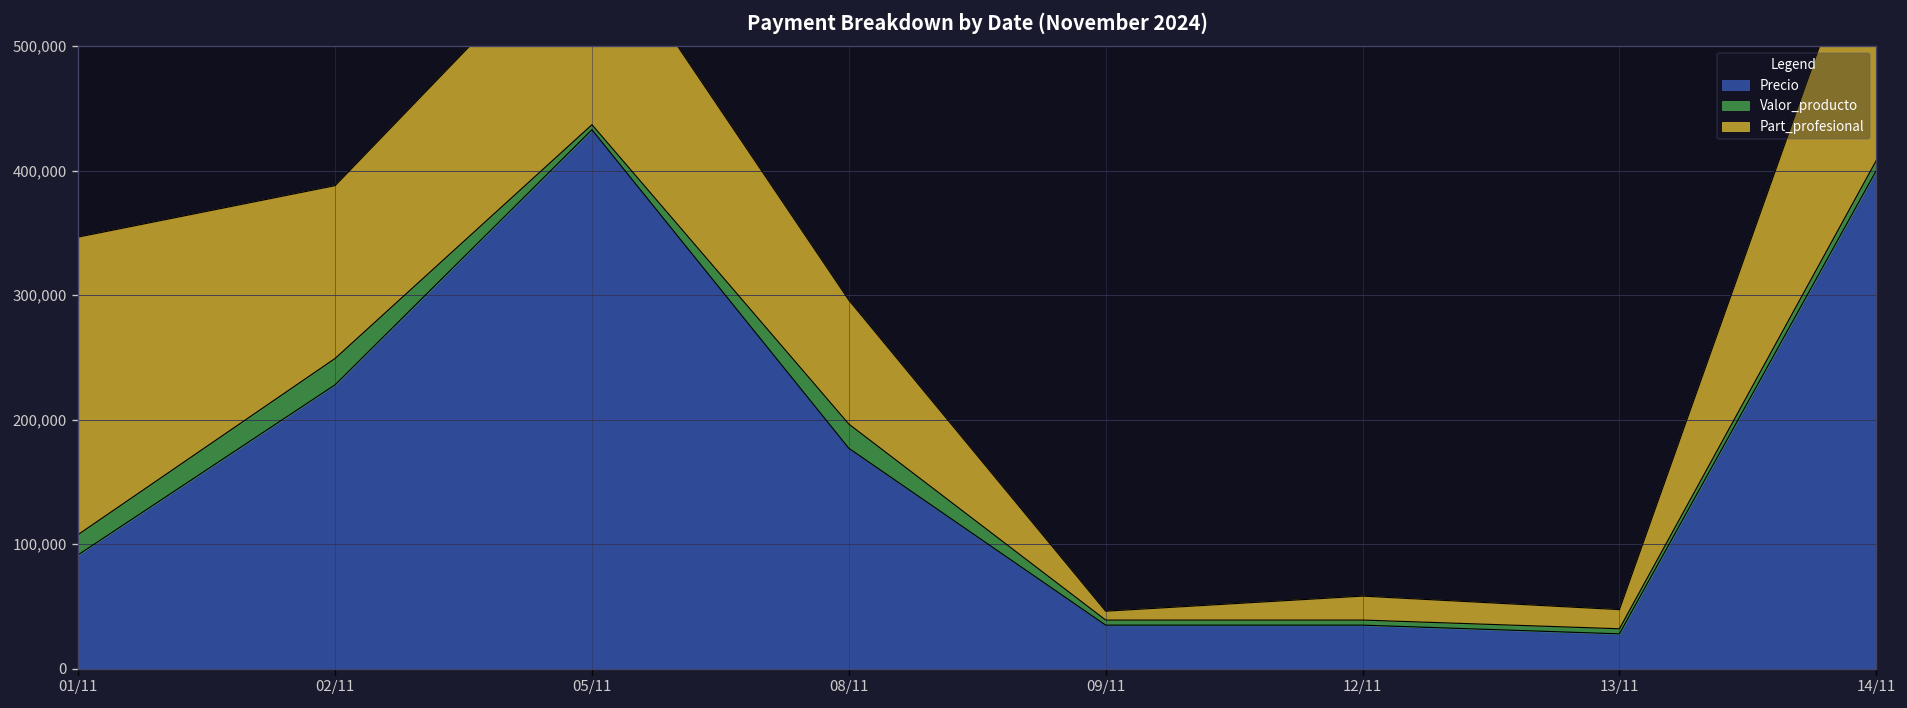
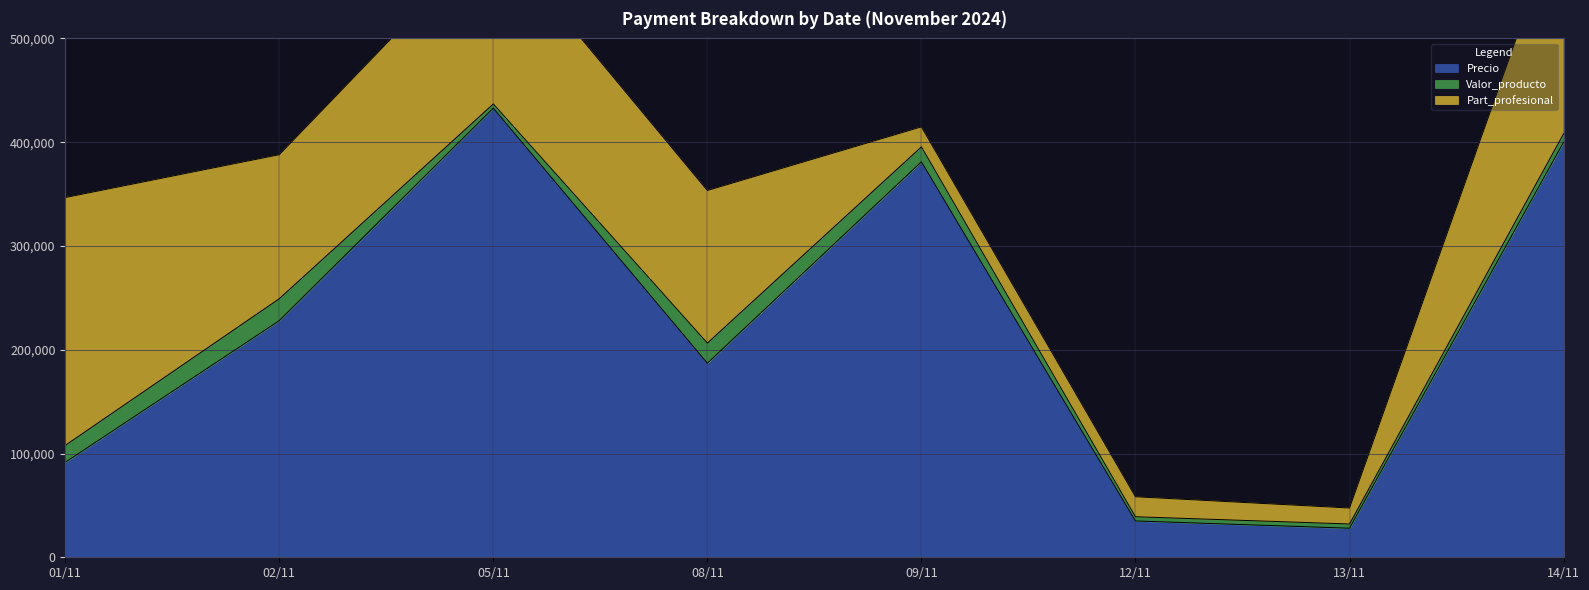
Precio, 08/11: 177,000 -> 187,000
Part_profesional, 08/11: 100,000 -> 147,000
Precio, 09/11: 35,000 -> 381,000
Valor_producto, 09/11: 4,000 -> 14,000
Part_profesional, 09/11: 7,000 -> 19,000
